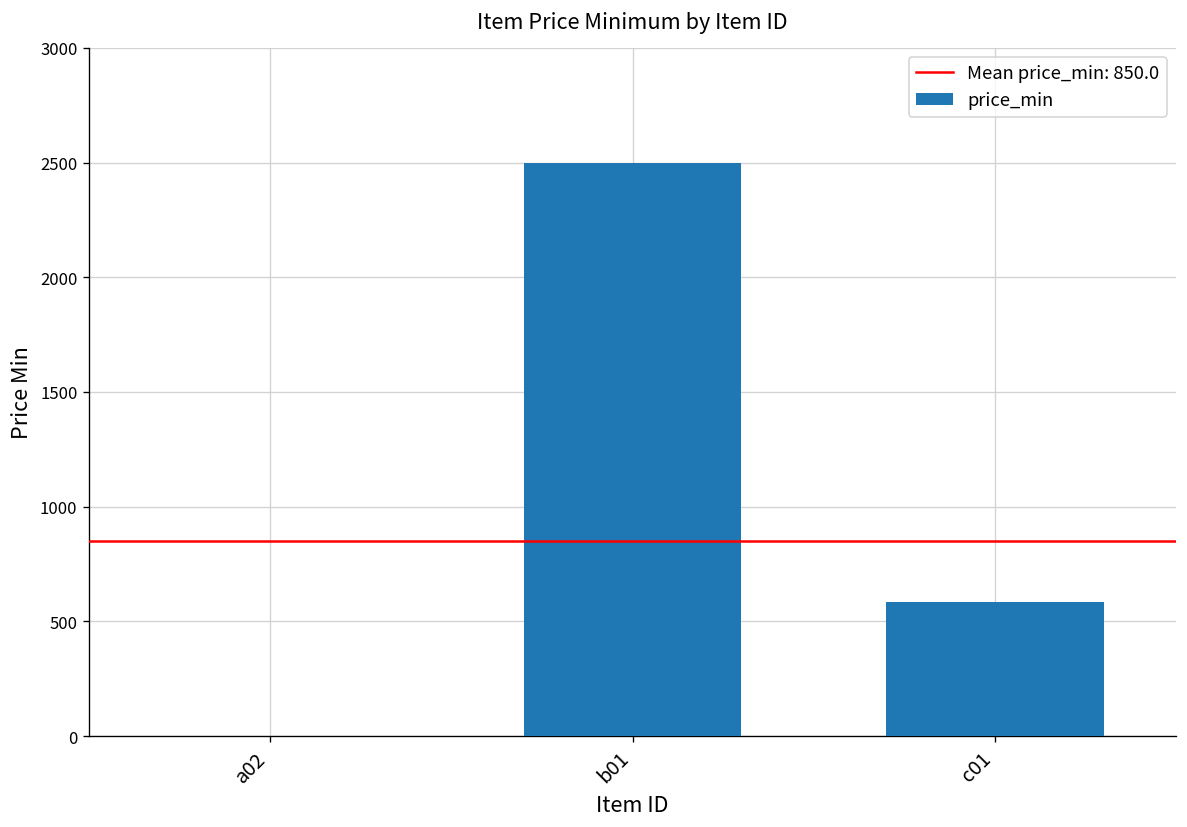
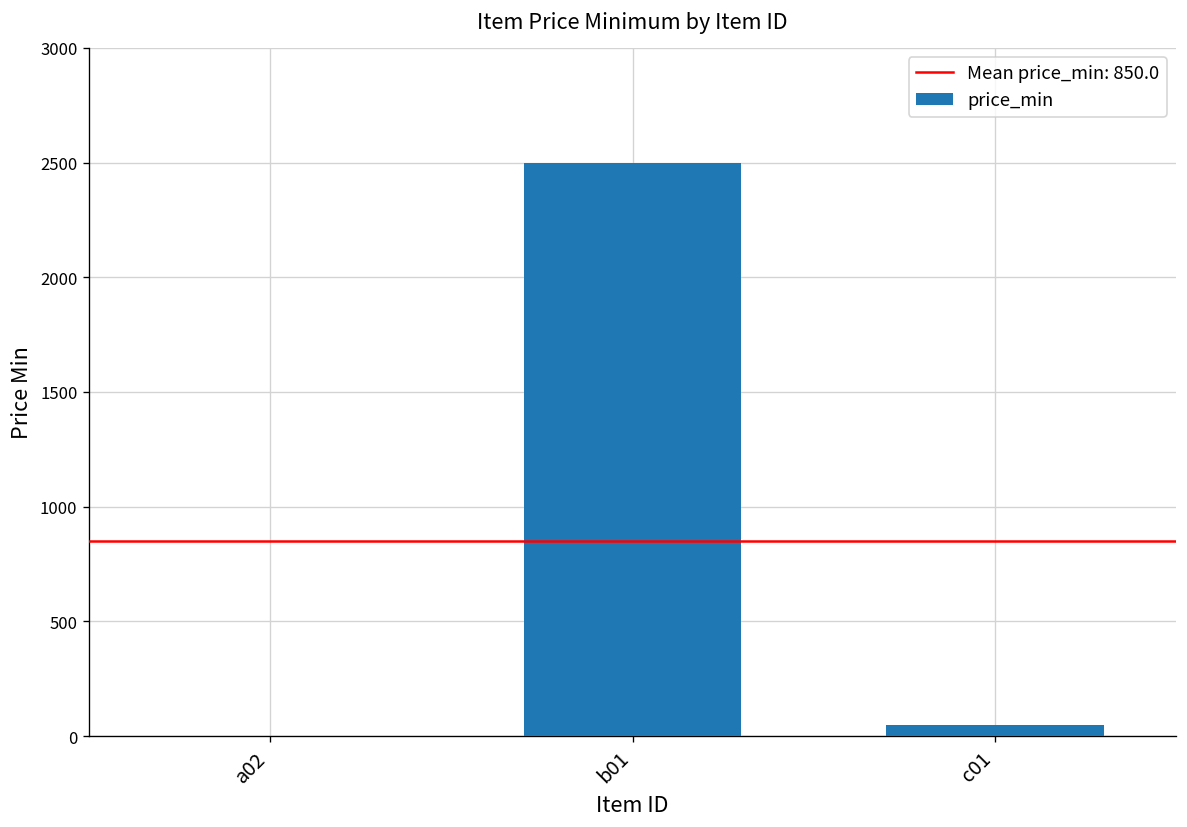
c01: 580 -> 50
